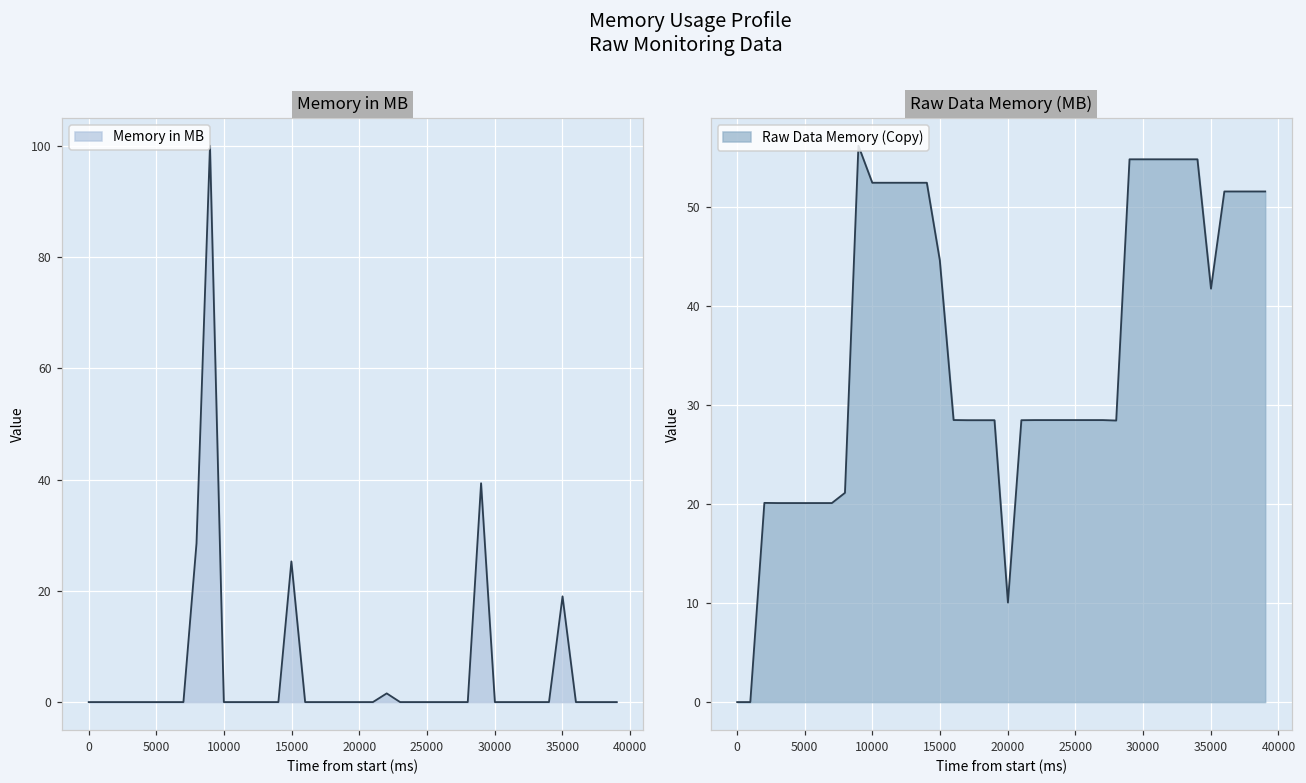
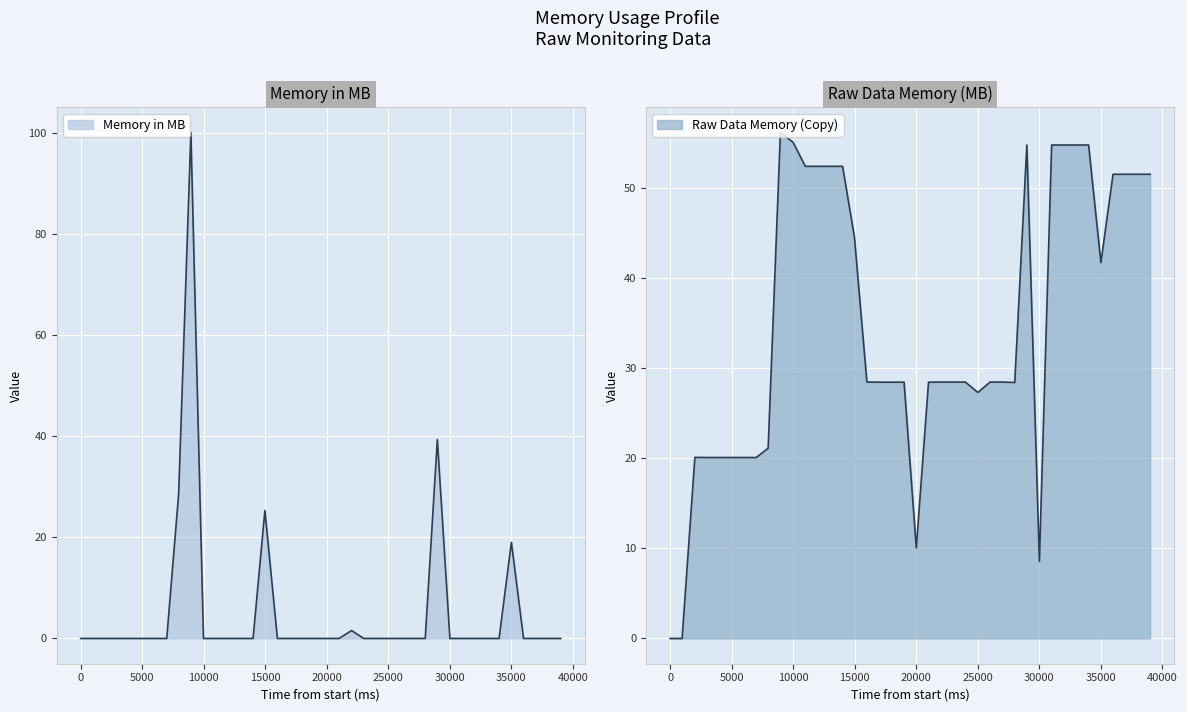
Raw Data Memory (MB), 10000: 52 -> 55
Raw Data Memory (MB), 25000: 28 -> 27
Raw Data Memory (MB), 30000: 55 -> 9
